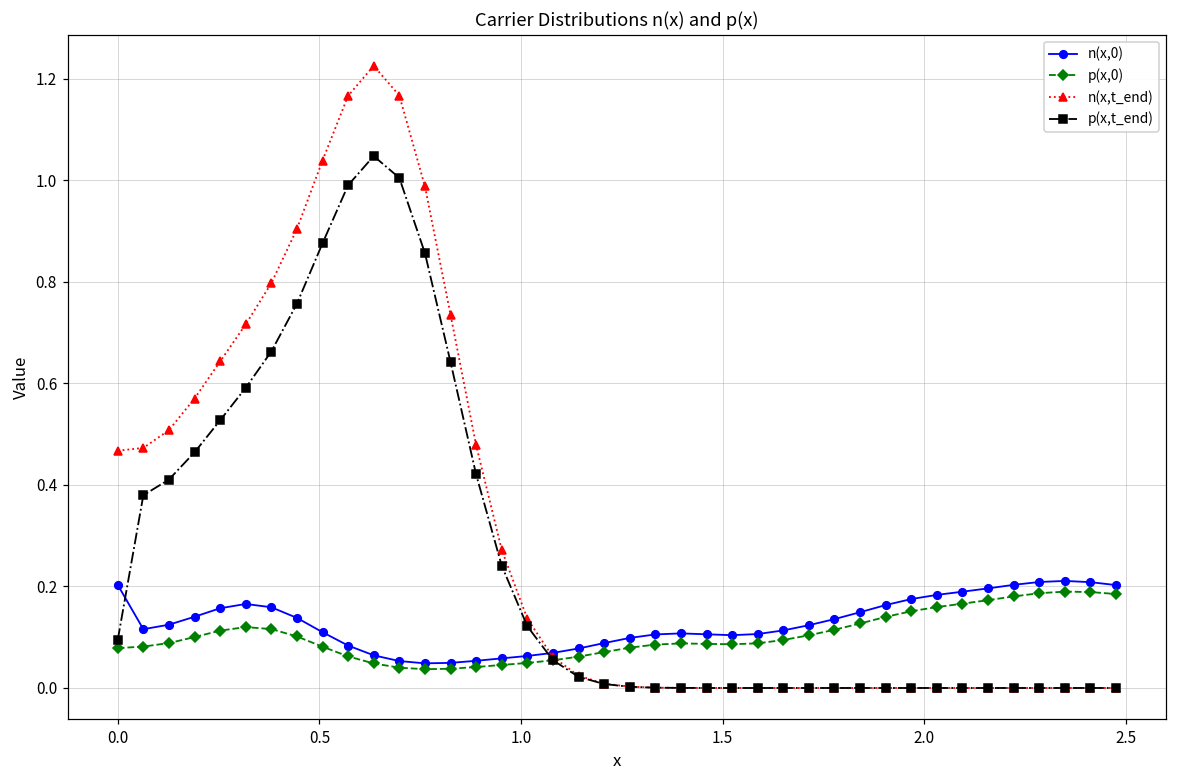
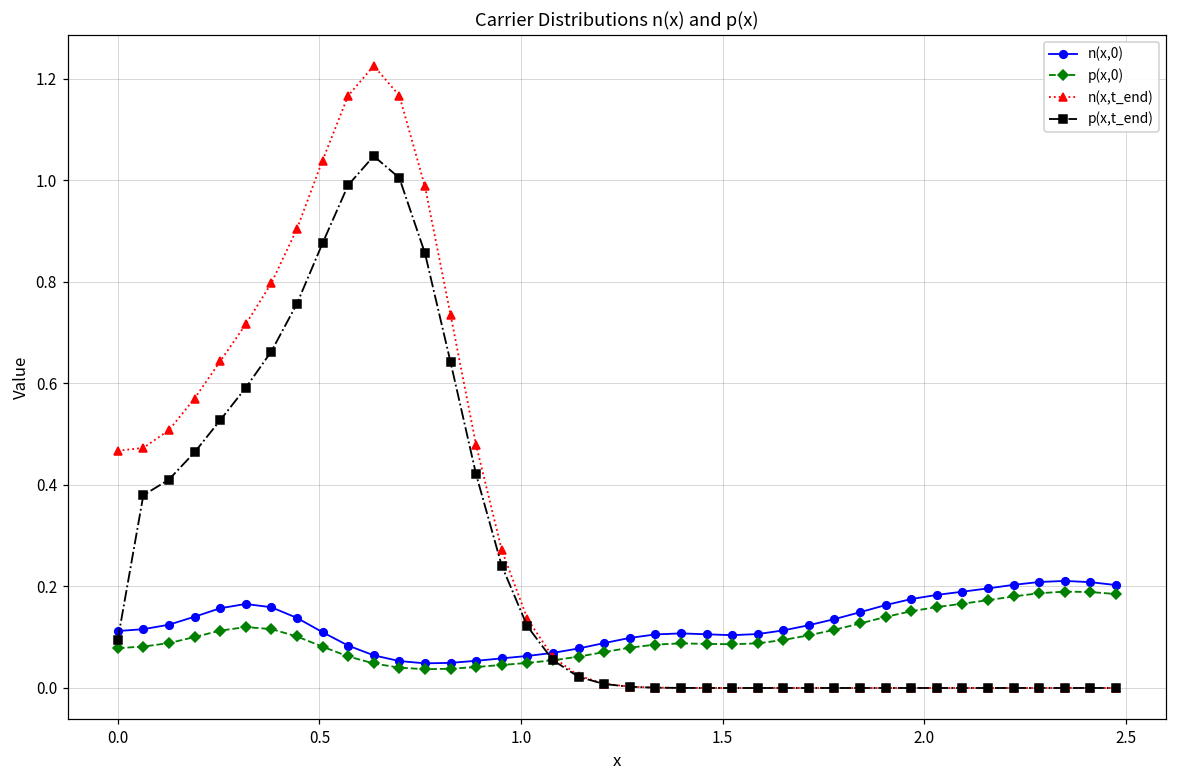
n(x,0), 0.0: 0.20 -> 0.11
